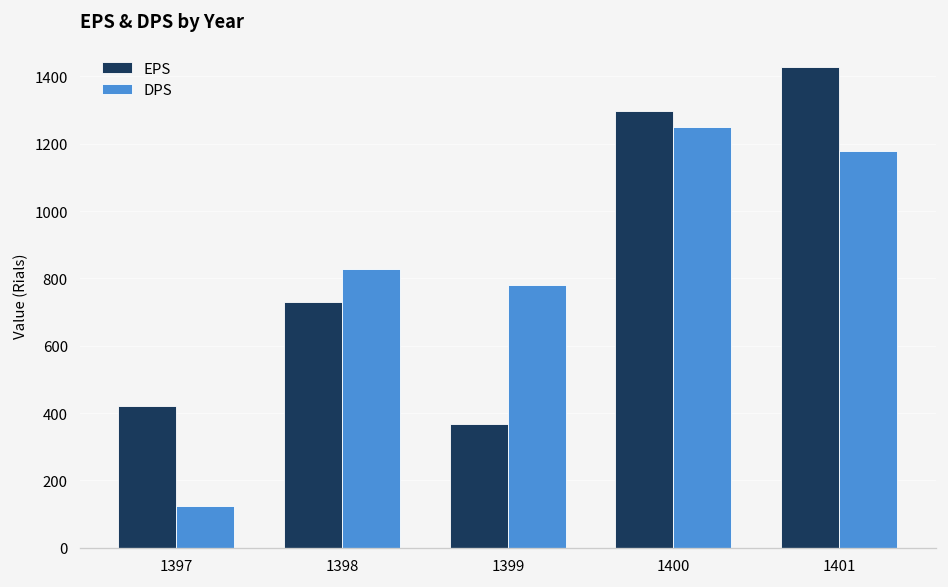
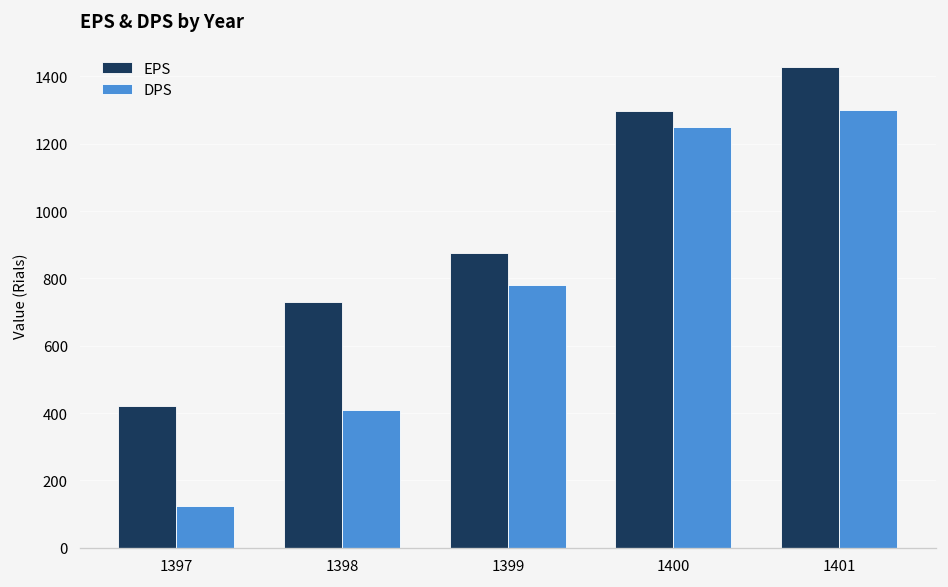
DPS, 1398: 830 -> 410
EPS, 1399: 370 -> 880
DPS, 1401: 1180 -> 1300
